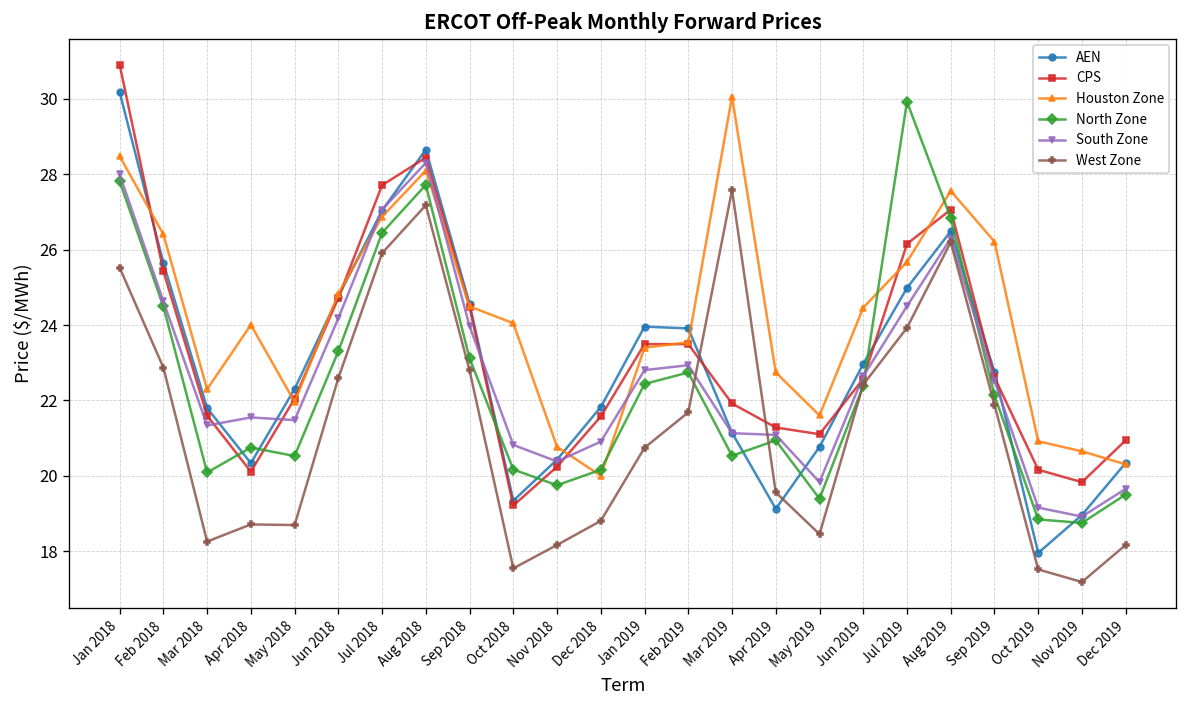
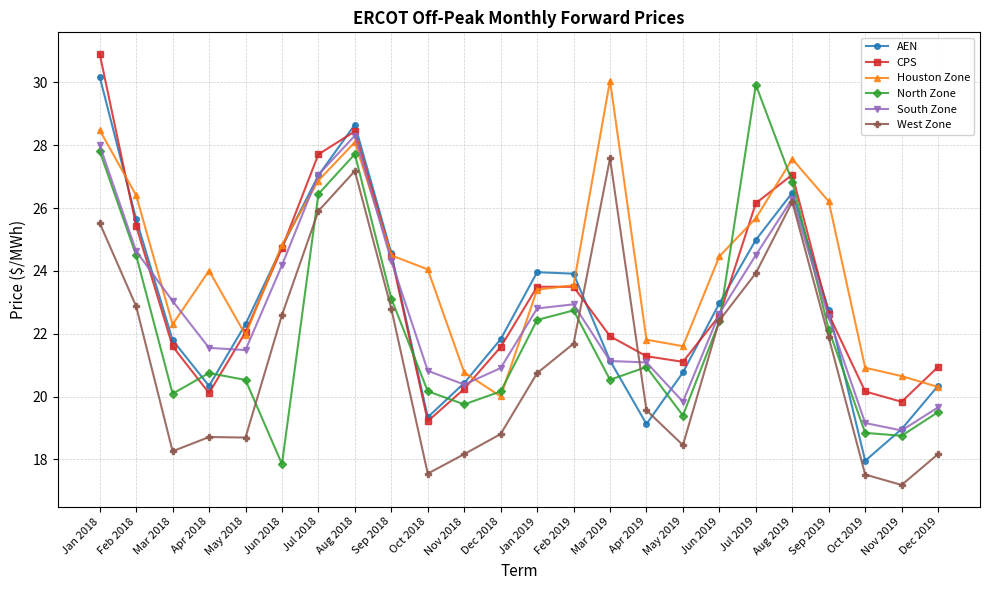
South Zone, Mar 2018: 21.3 -> 23.0
North Zone, Jun 2018: 23.3 -> 17.9
South Zone, Sep 2018: 24.0 -> 24.3
Houston Zone, Apr 2019: 22.7 -> 21.8
